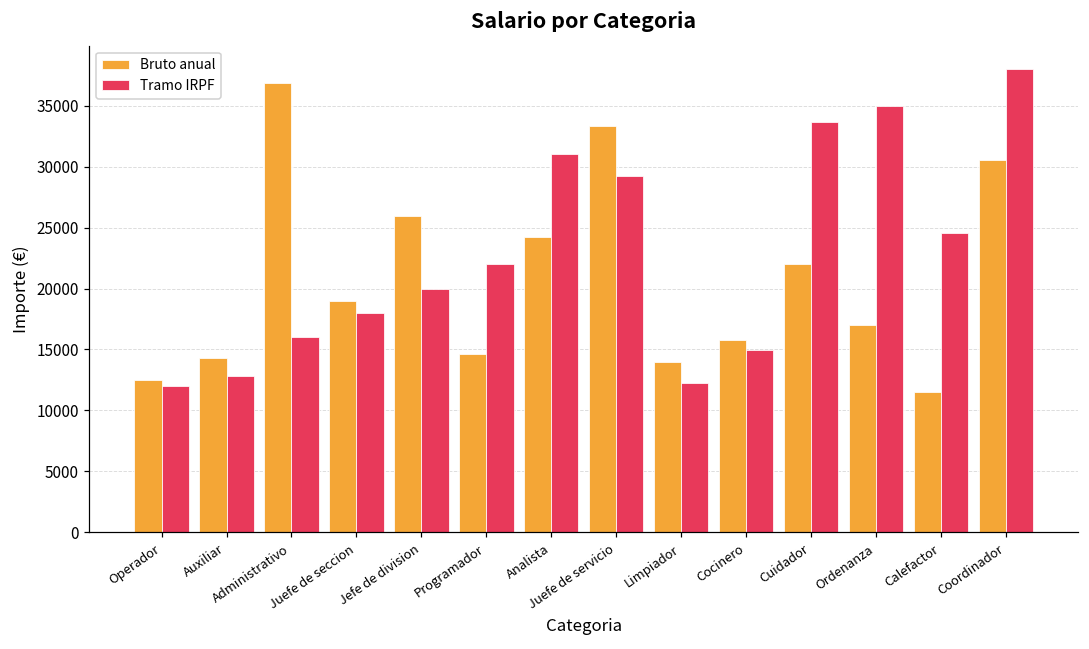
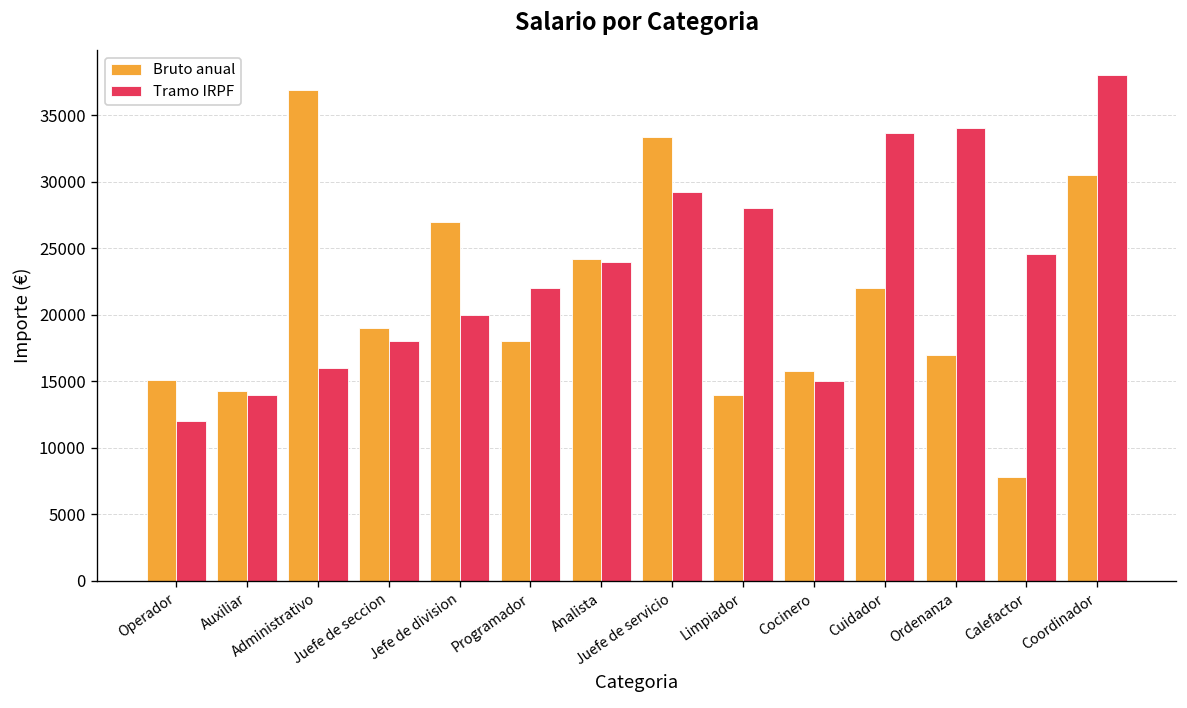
Bruto anual, Operador: 12500 -> 15100
Tramo IRPF, Auxiliar: 12900 -> 14000
Bruto anual, Jefe de division: 25900 -> 27000
Bruto anual, Programador: 14600 -> 18000
Tramo IRPF, Analista: 31100 -> 24000
Tramo IRPF, Limpiador: 12300 -> 28000
Tramo IRPF, Ordenanza: 35000 -> 34000
Bruto anual, Calefactor: 11500 -> 7800
